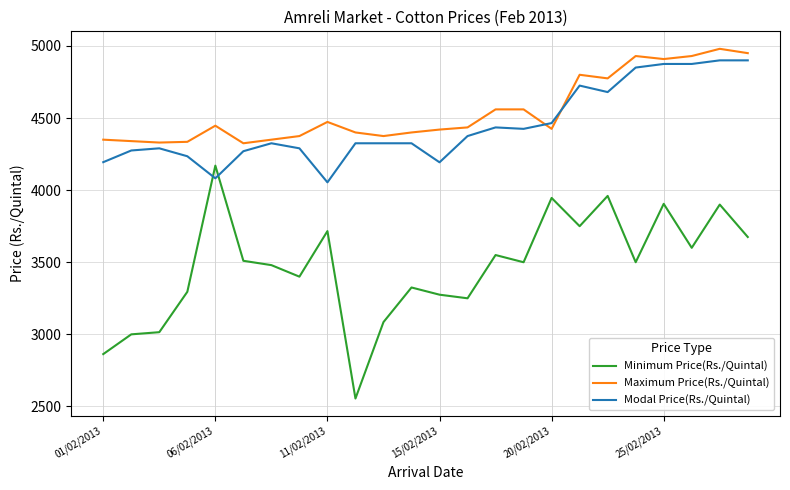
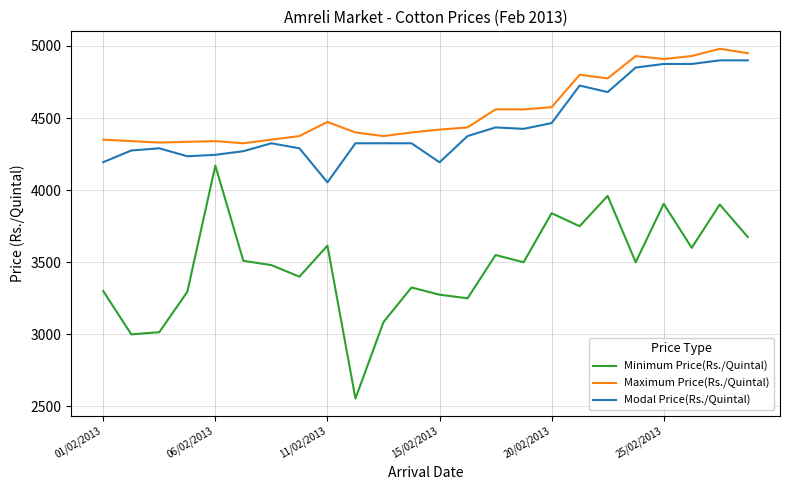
Minimum Price(Rs./Quintal), 01/02/2013: 2860 -> 3300
Maximum Price(Rs./Quintal), 06/02/2013: 4450 -> 4340
Modal Price(Rs./Quintal), 06/02/2013: 4080 -> 4250
Minimum Price(Rs./Quintal), 11/02/2013: 3720 -> 3620
Minimum Price(Rs./Quintal), 20/02/2013: 3950 -> 3840
Maximum Price(Rs./Quintal), 20/02/2013: 4430 -> 4580
